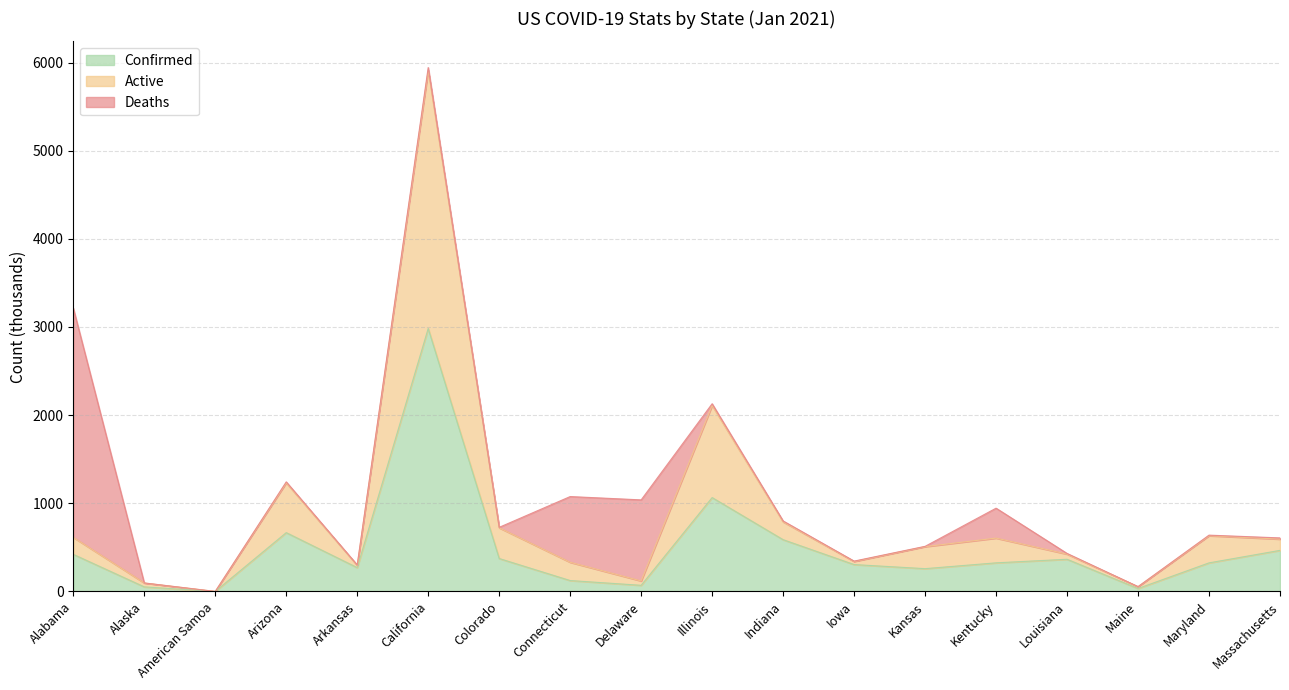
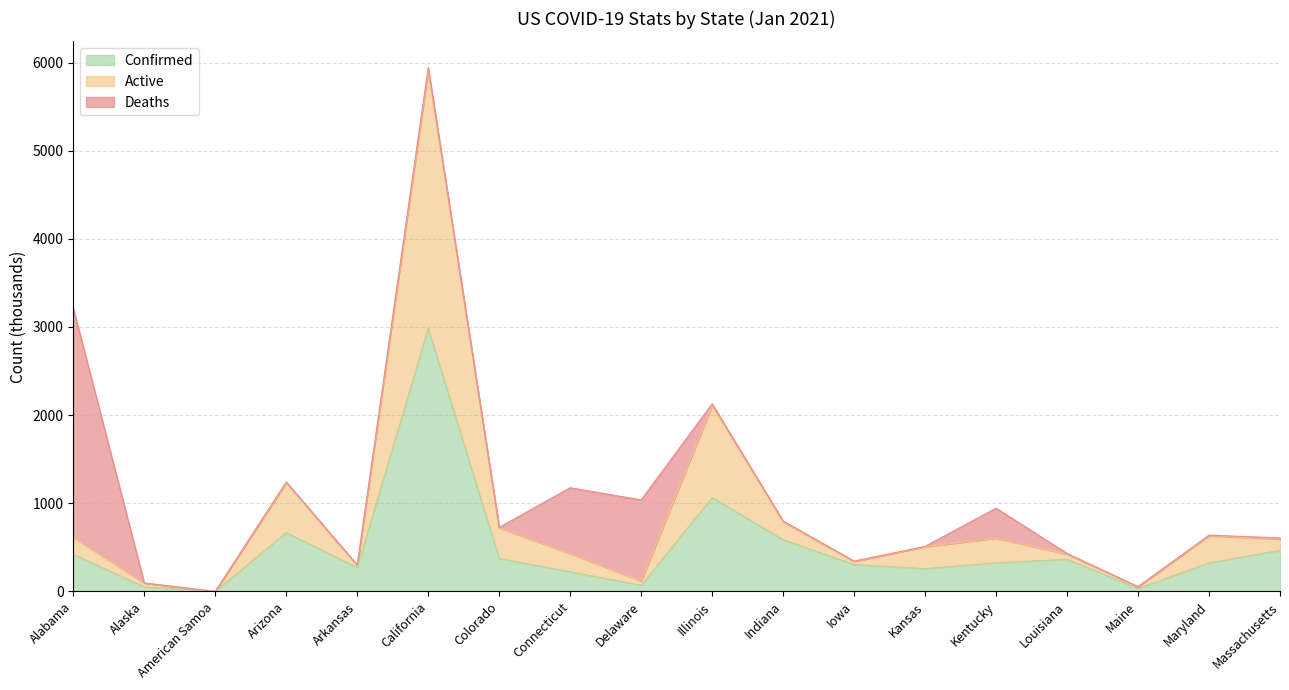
Confirmed, Connecticut: 100 -> 200
